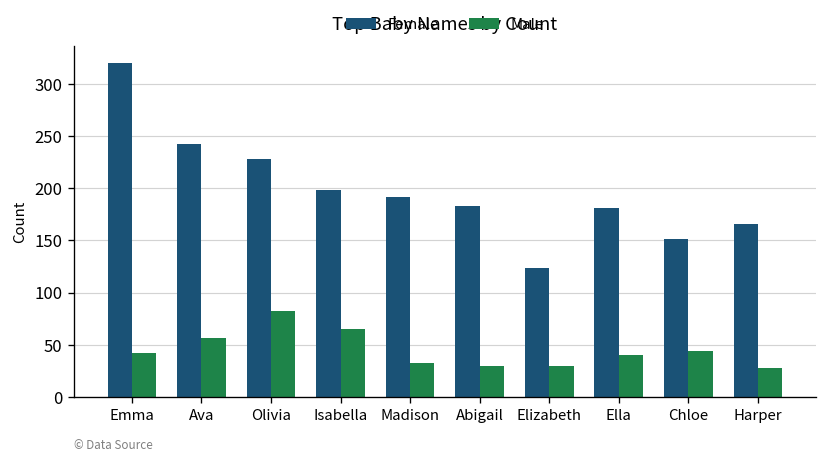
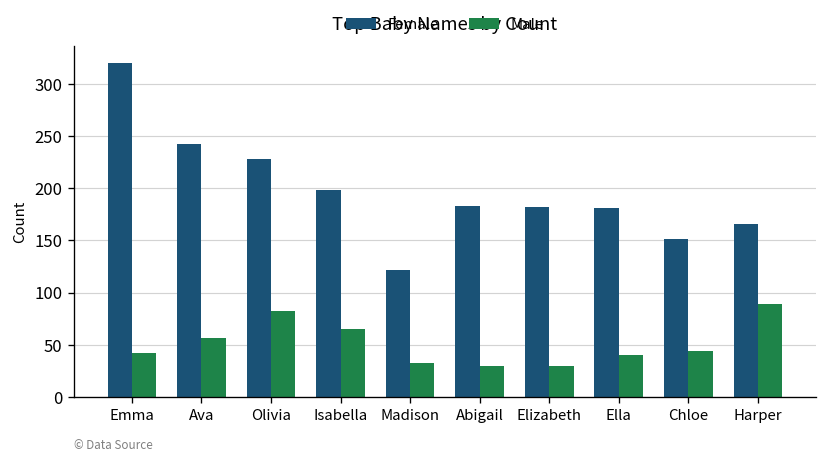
Female, Madison: 190 -> 120
Female, Elizabeth: 120 -> 180
Male, Harper: 30 -> 90
